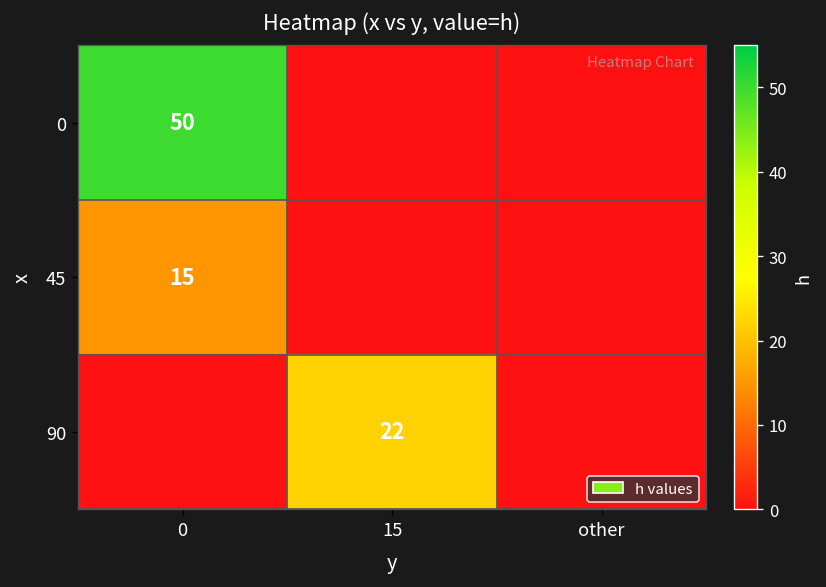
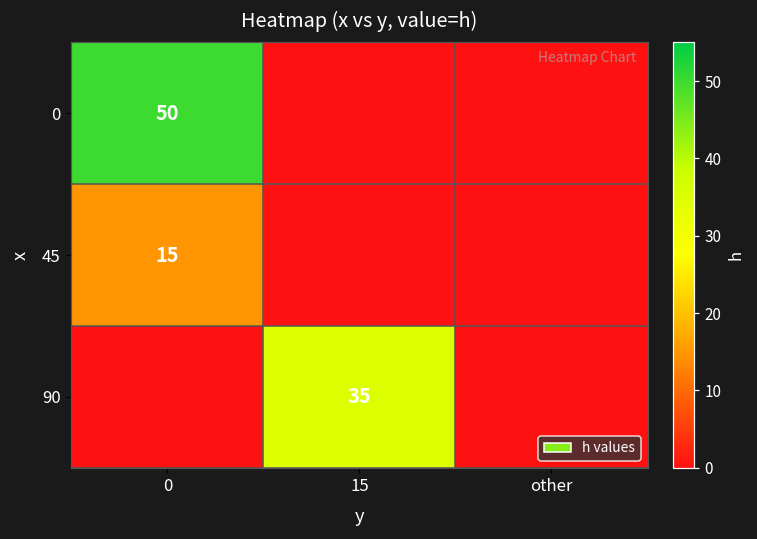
90, 15: 22 -> 35
